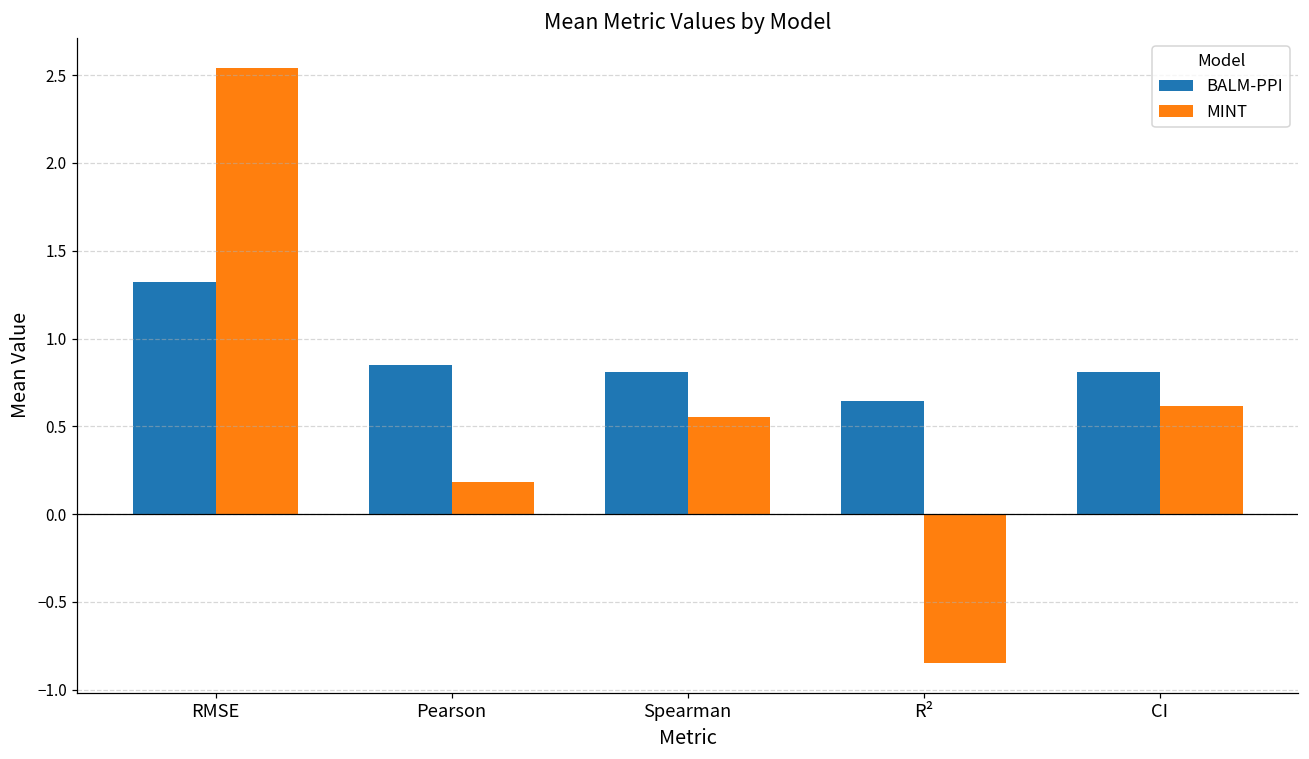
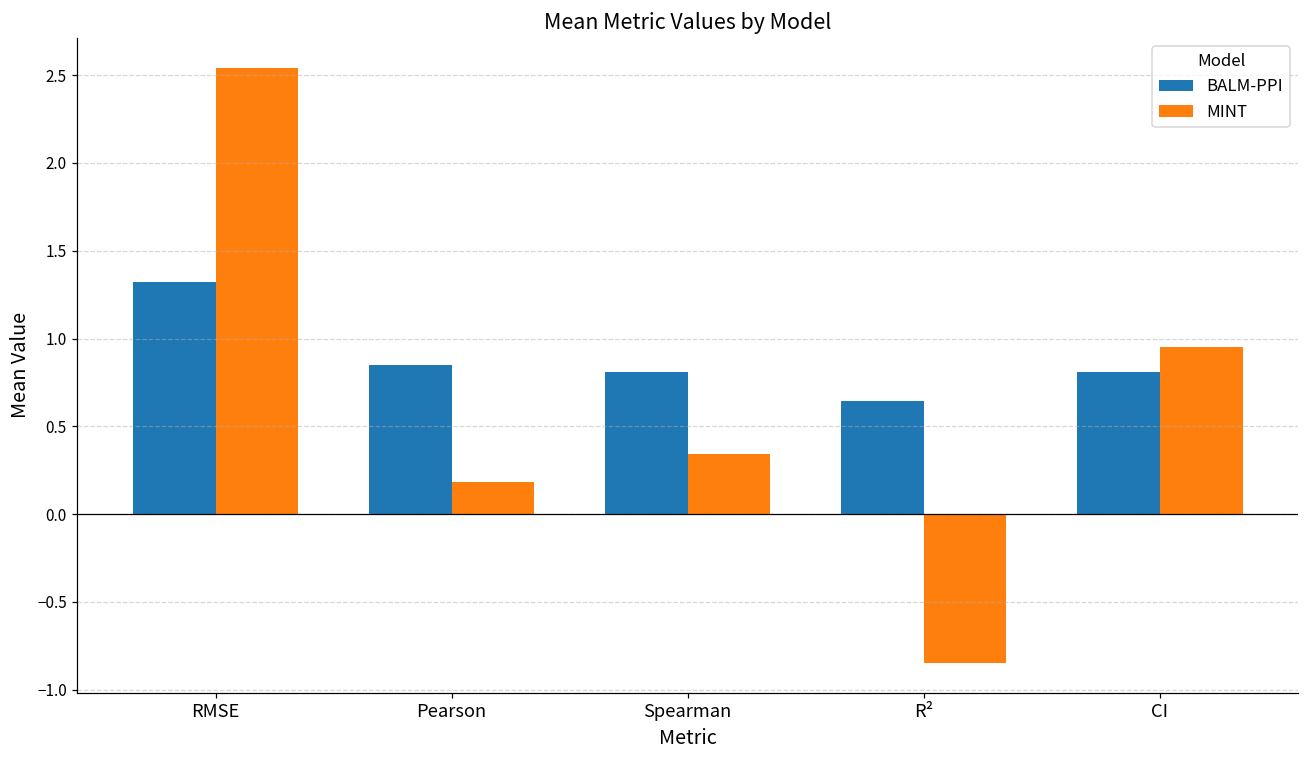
MINT, Spearman: 0.56 -> 0.34
MINT, CI: 0.61 -> 0.95
